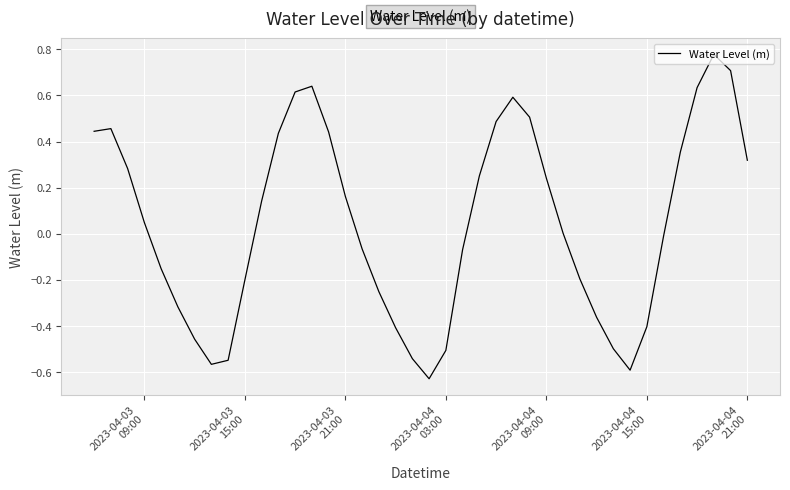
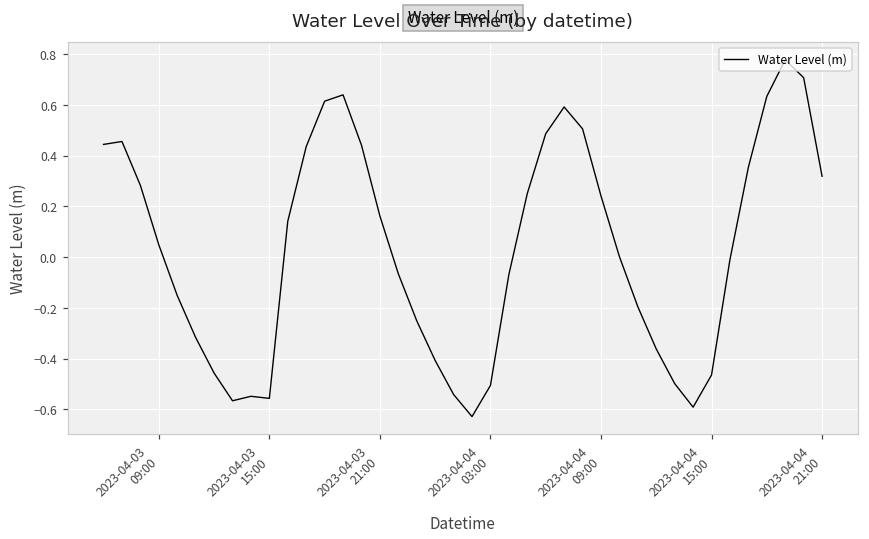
2023-04-03 15:00: -0.20 -> -0.56
2023-04-04 15:00: -0.40 -> -0.46
